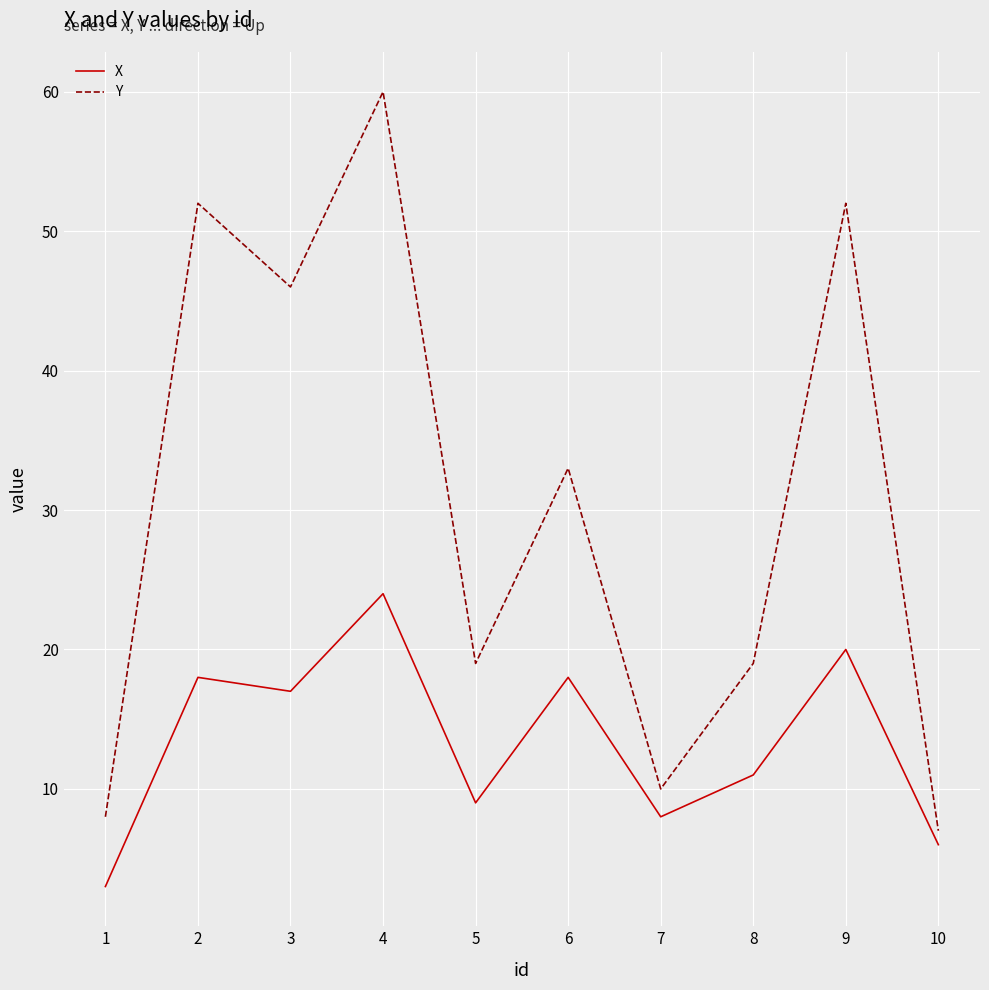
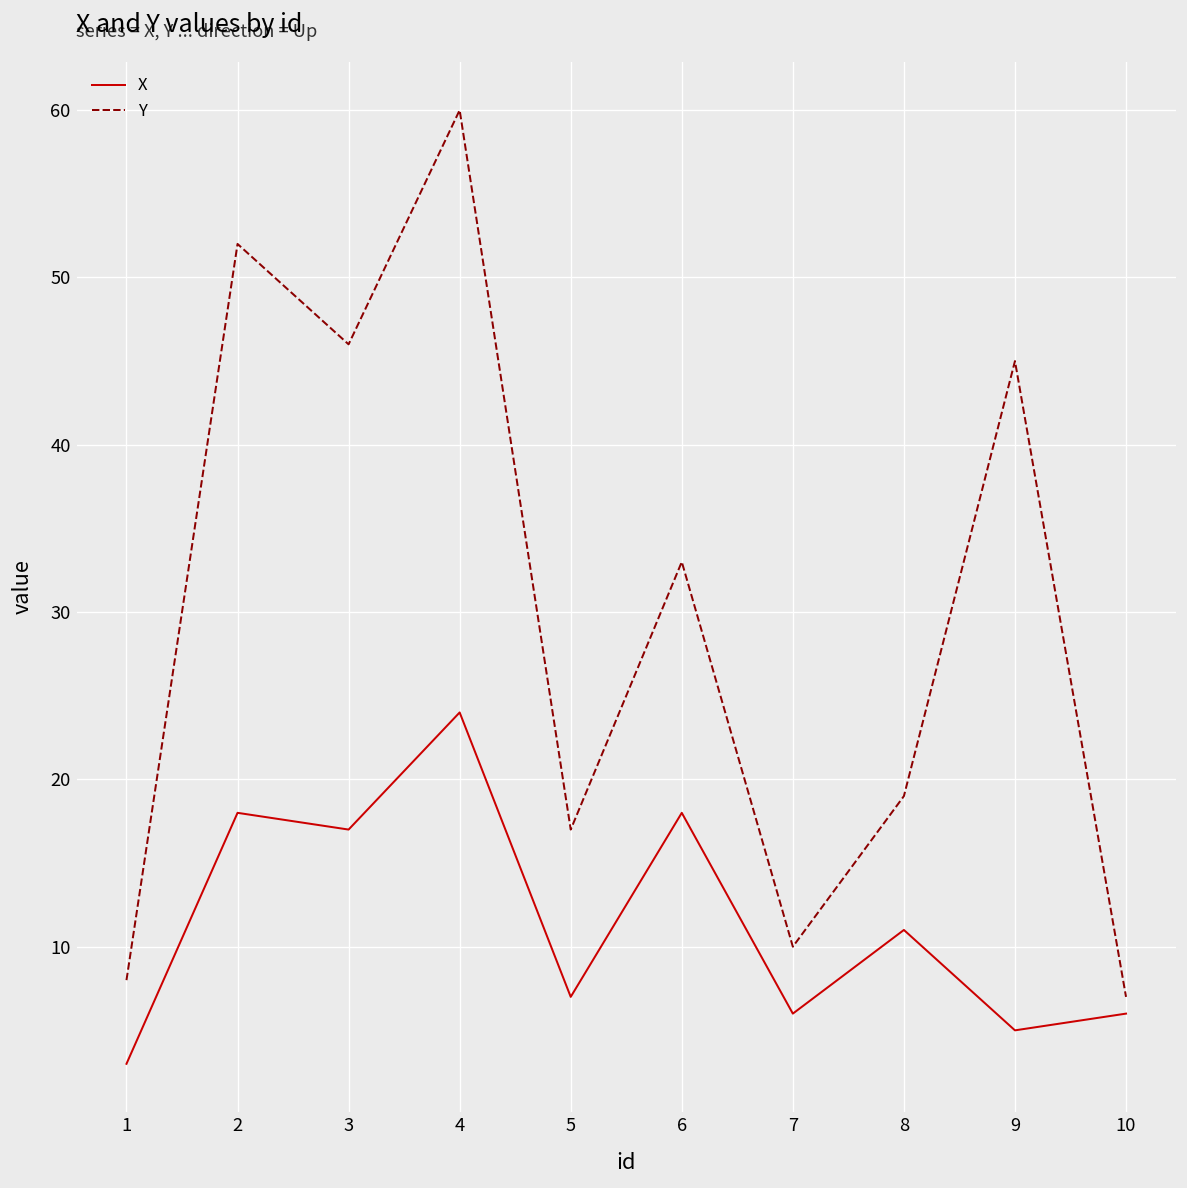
X, 5: 9 -> 7
Y, 5: 19 -> 17
X, 7: 8 -> 6
X, 9: 20 -> 5
Y, 9: 52 -> 45
